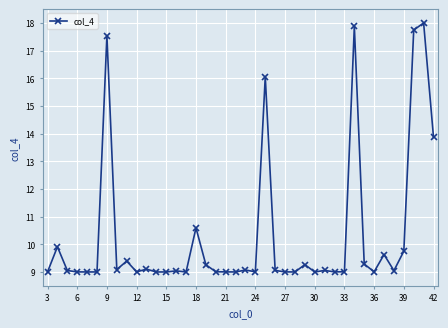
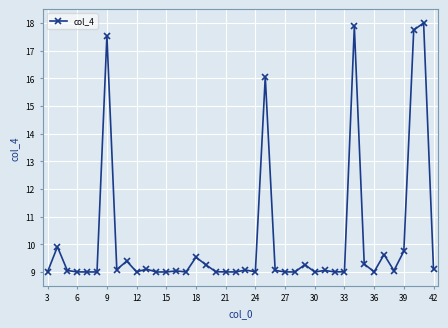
18: 10.6 -> 9.5
42: 13.9 -> 9.1
